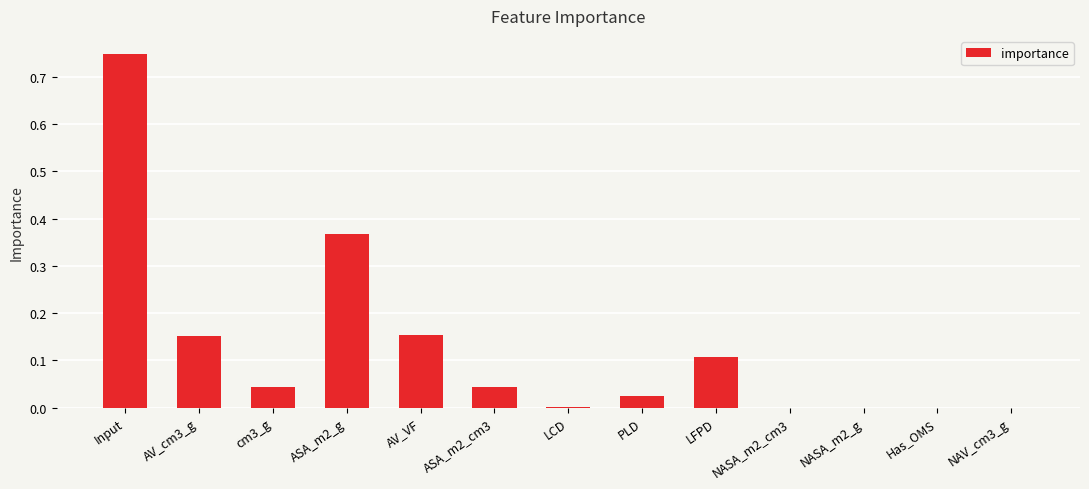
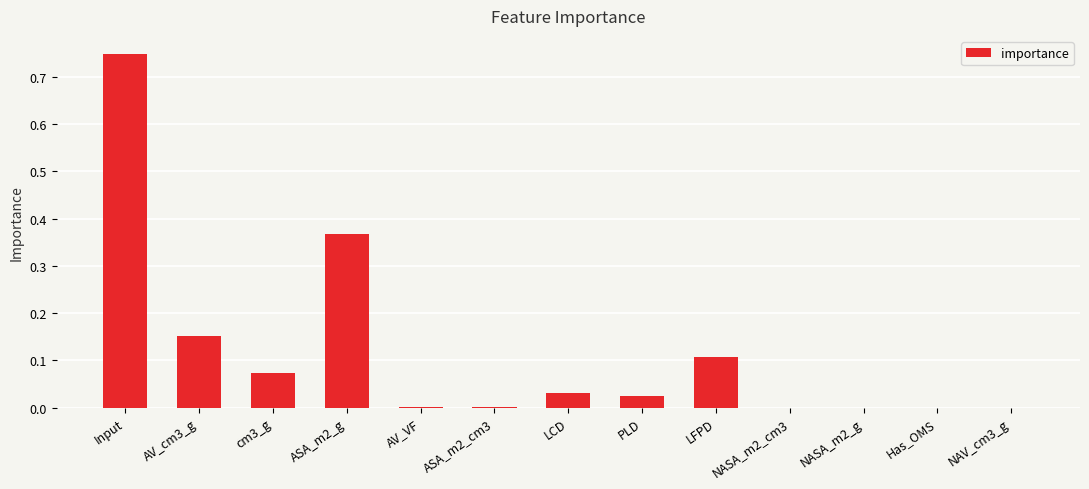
cm3_g: 0.04 -> 0.07
AV_VF: 0.15 -> 0.00
ASA_m2_cm3: 0.04 -> 0.00
LCD: 0.00 -> 0.03
